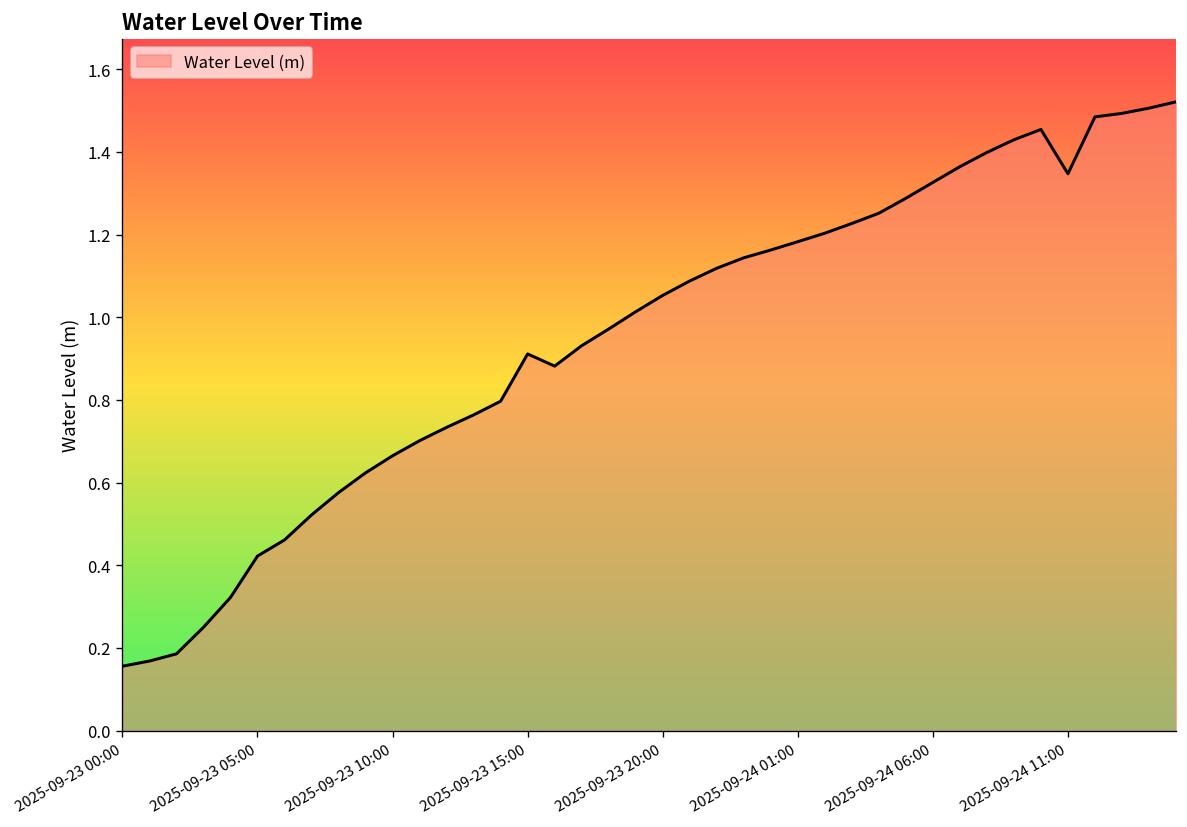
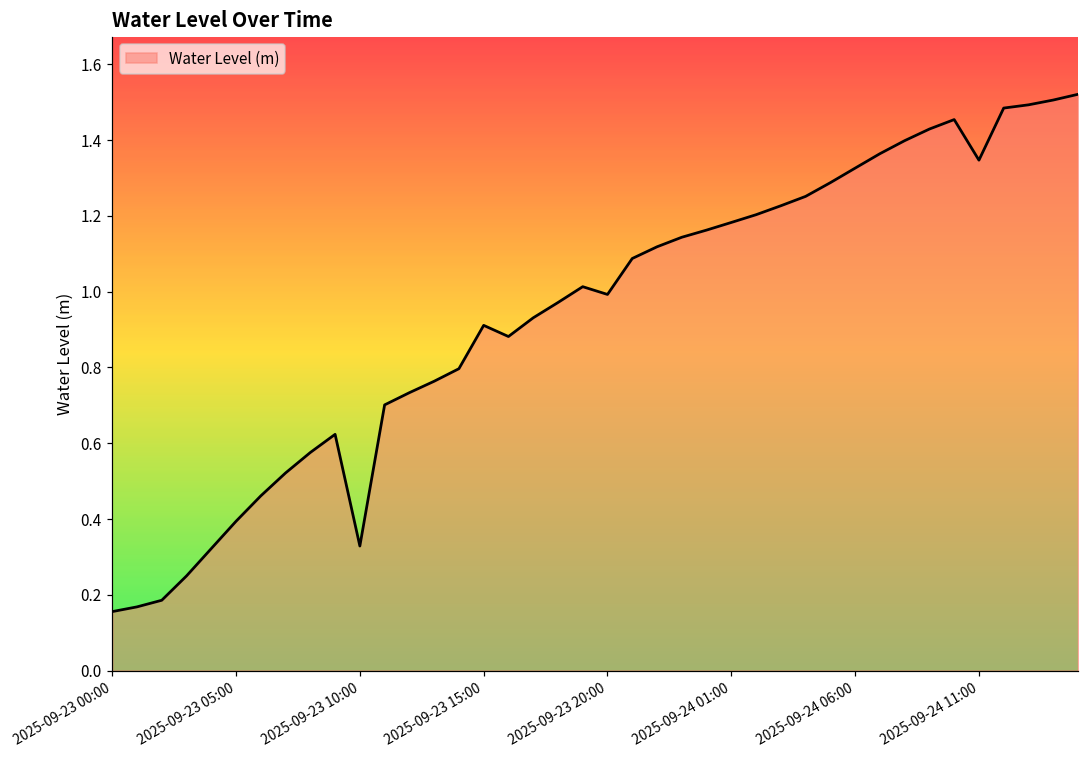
2025-09-23 05:00: 0.42 -> 0.39
2025-09-23 10:00: 0.66 -> 0.33
2025-09-23 20:00: 1.05 -> 0.99
